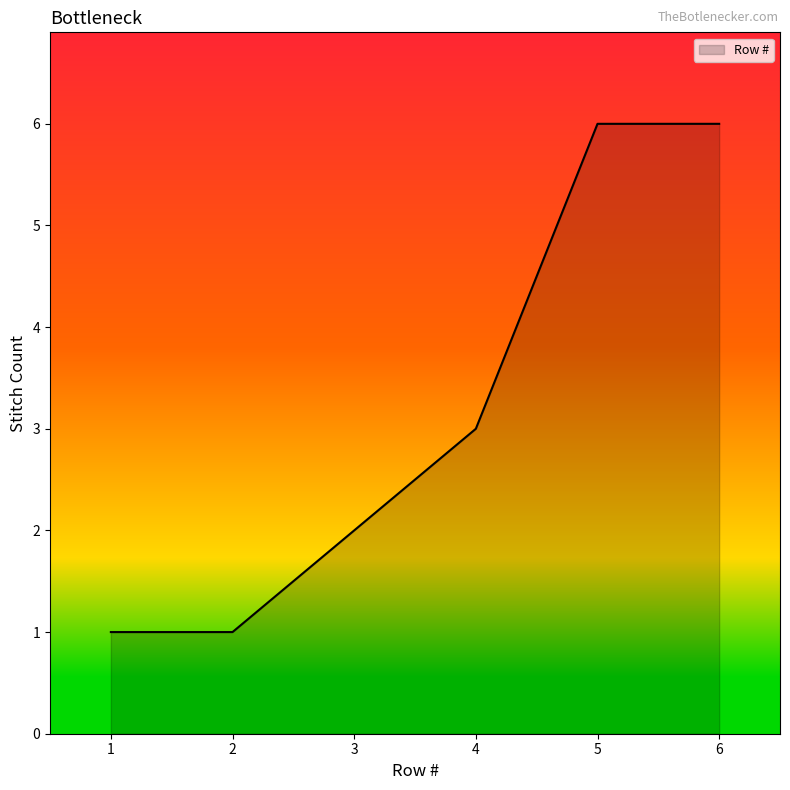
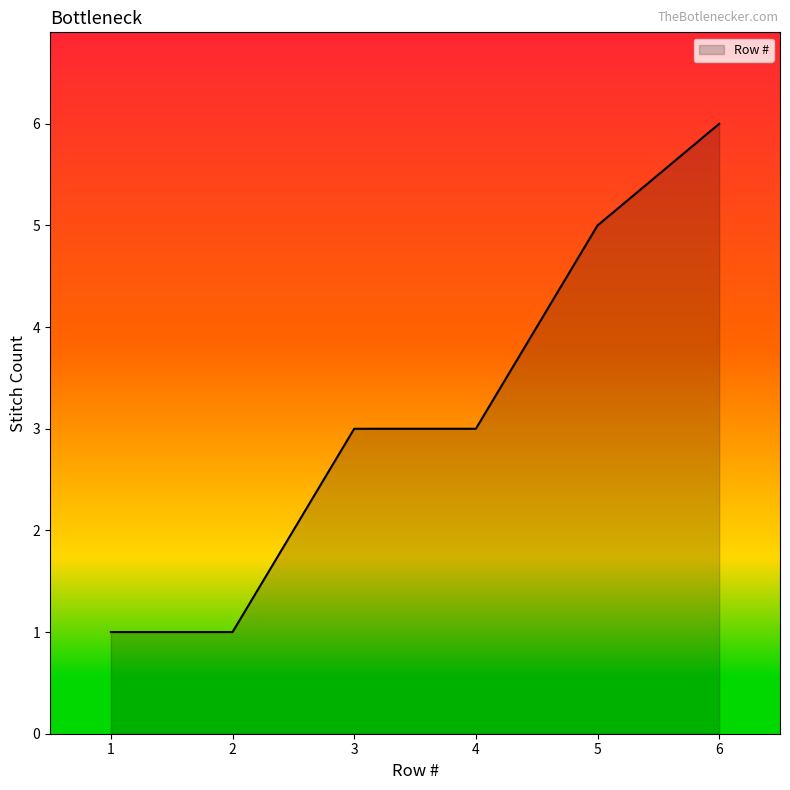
3: 2 -> 3
5: 6 -> 5
